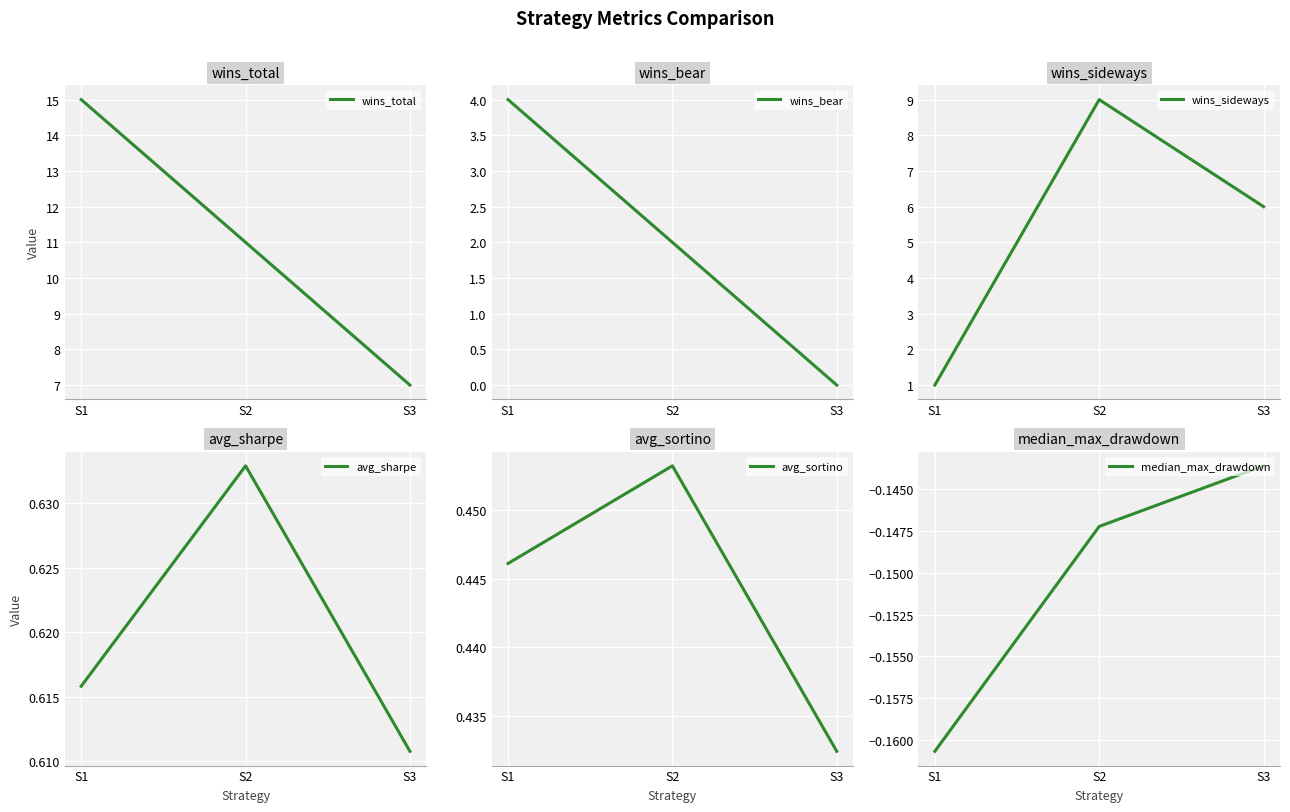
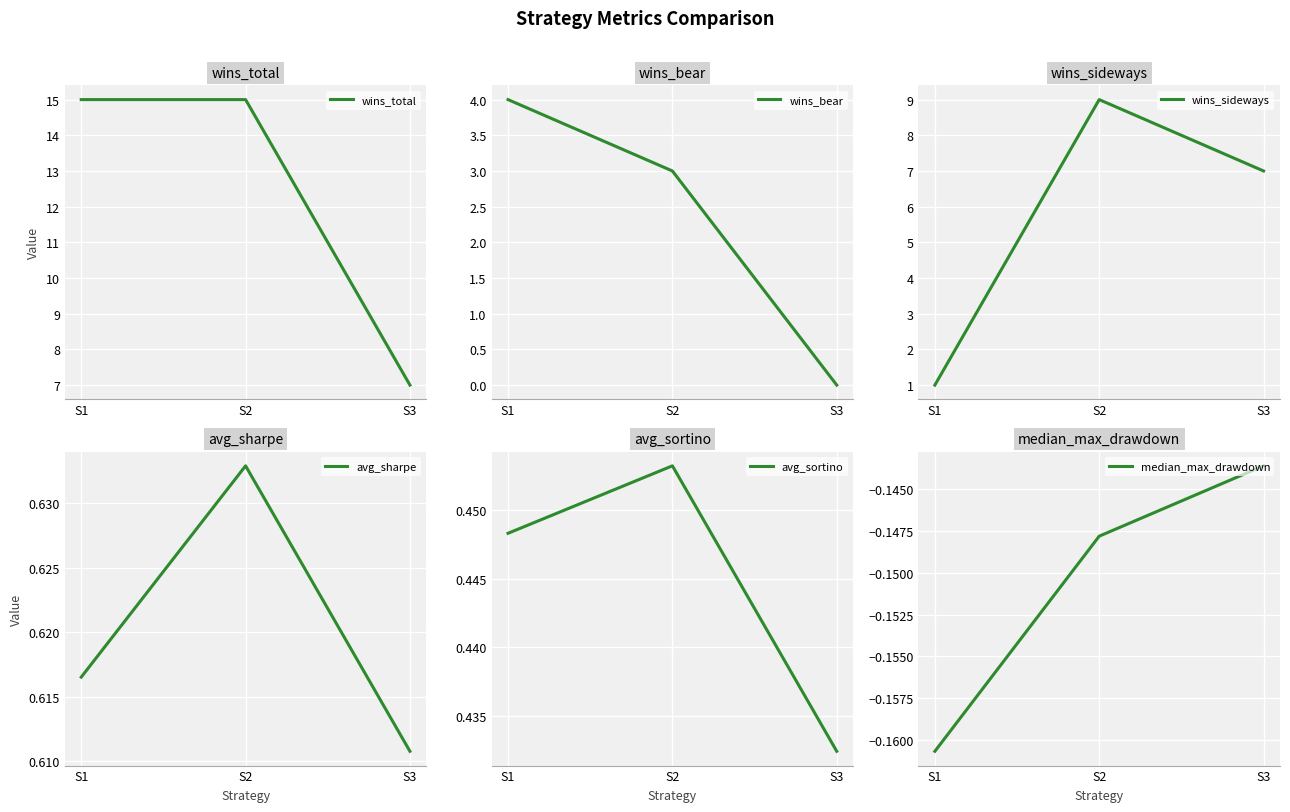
wins_total, S2: 11 -> 15
wins_bear, S2: 2 -> 3
wins_sideways, S3: 6 -> 7
avg_sharpe, S1: 0.6158 -> 0.6165
avg_sortino, S1: 0.4461 -> 0.4483
median_max_drawdown, S2: -0.1472 -> -0.1478
